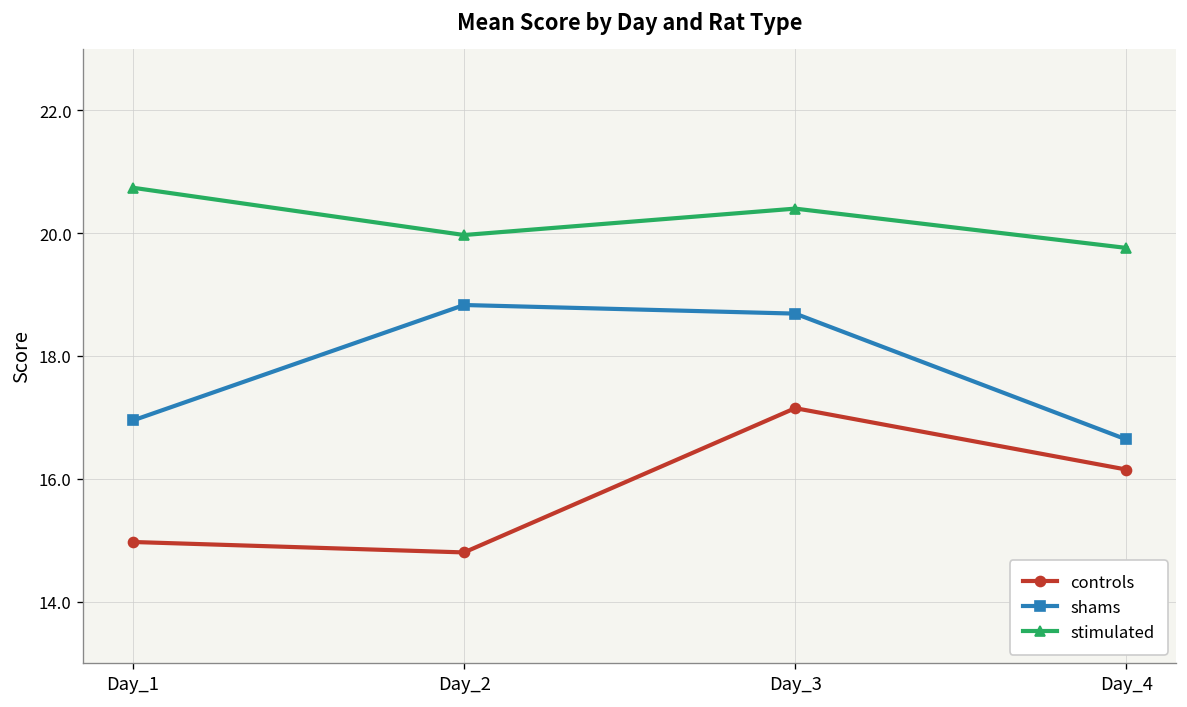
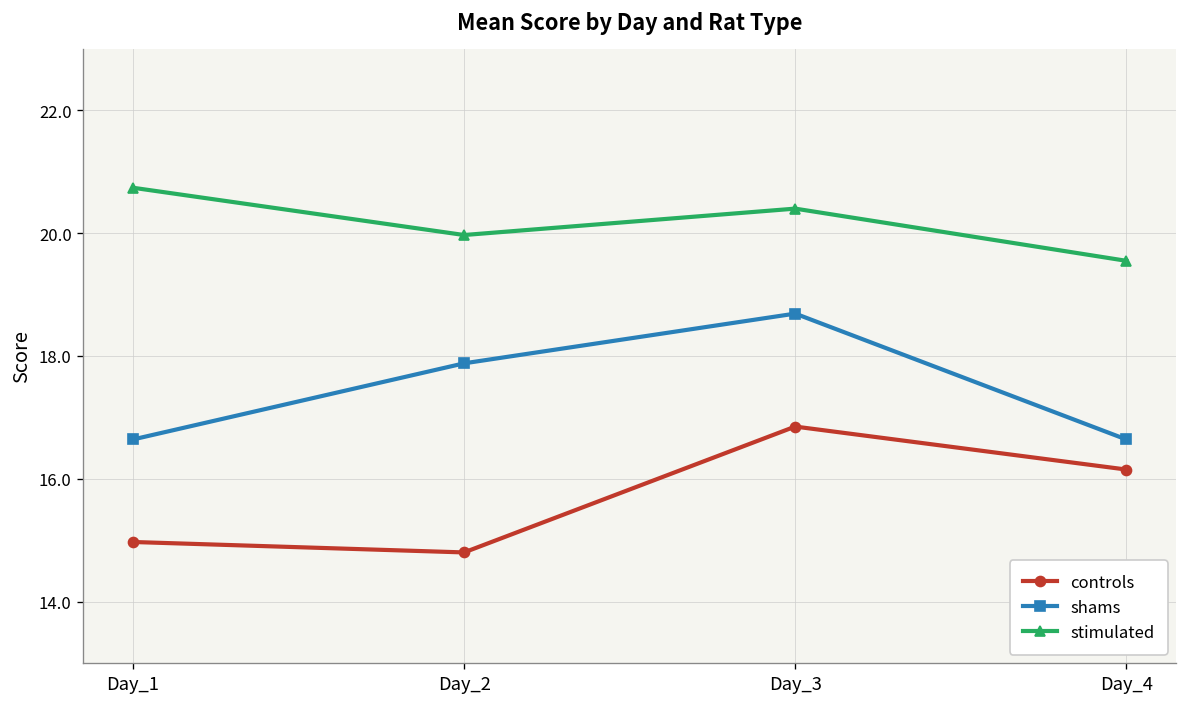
shams, Day_1: 17.0 -> 16.6
shams, Day_2: 18.8 -> 17.9
controls, Day_3: 17.2 -> 16.9
stimulated, Day_4: 19.8 -> 19.6
